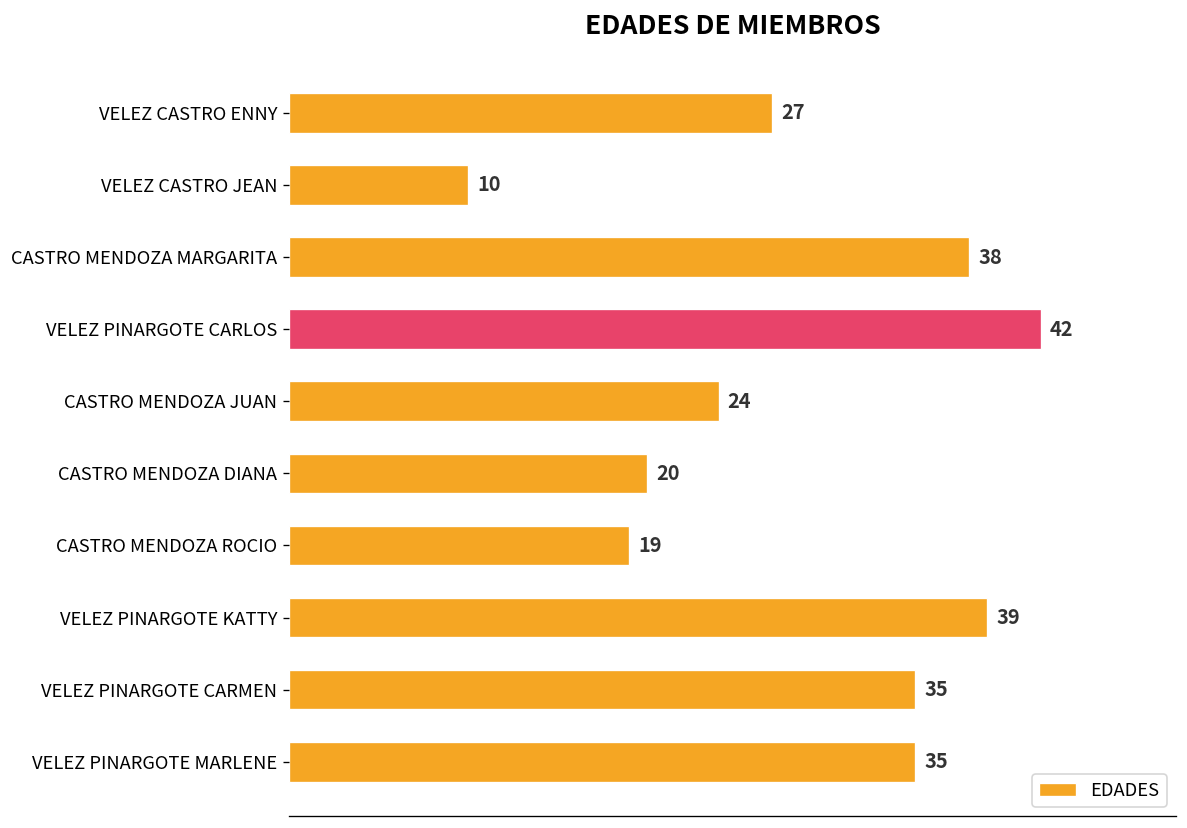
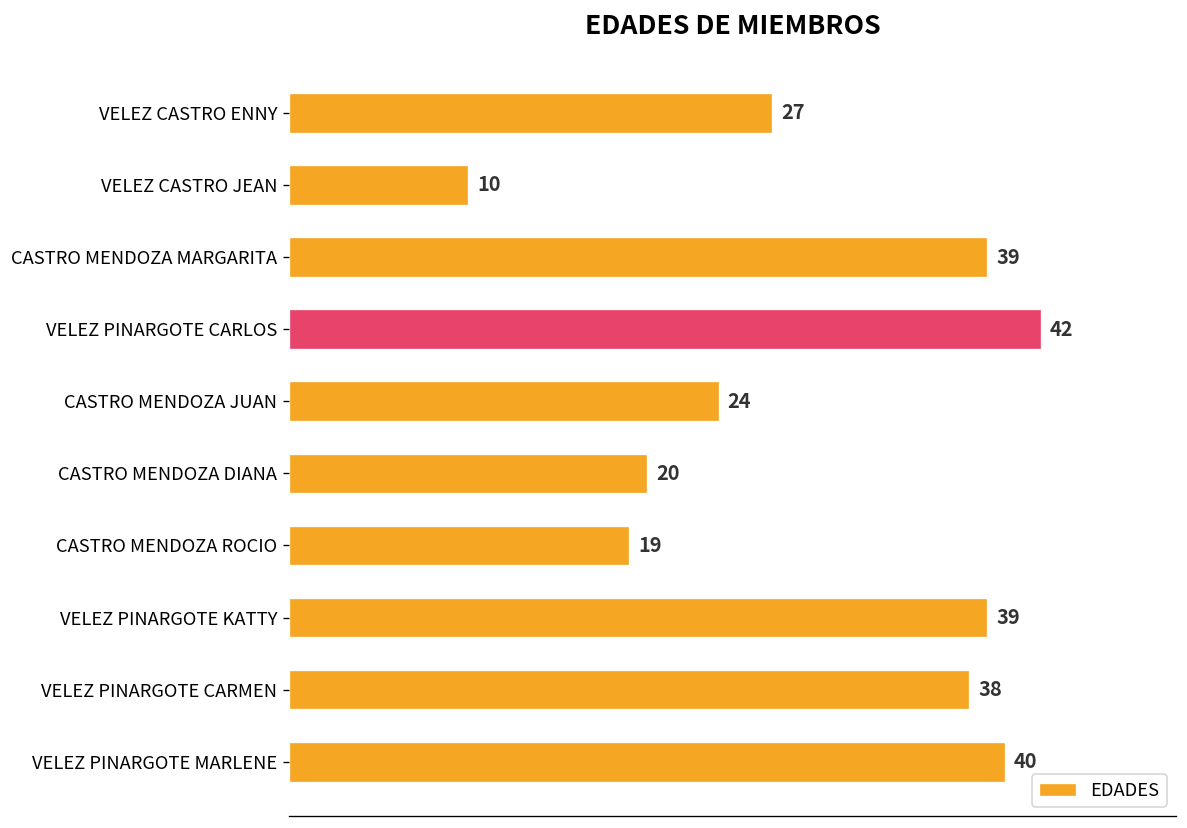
CASTRO MENDOZA MARGARITA: 38 -> 39
VELEZ PINARGOTE CARMEN: 35 -> 38
VELEZ PINARGOTE MARLENE: 35 -> 40
